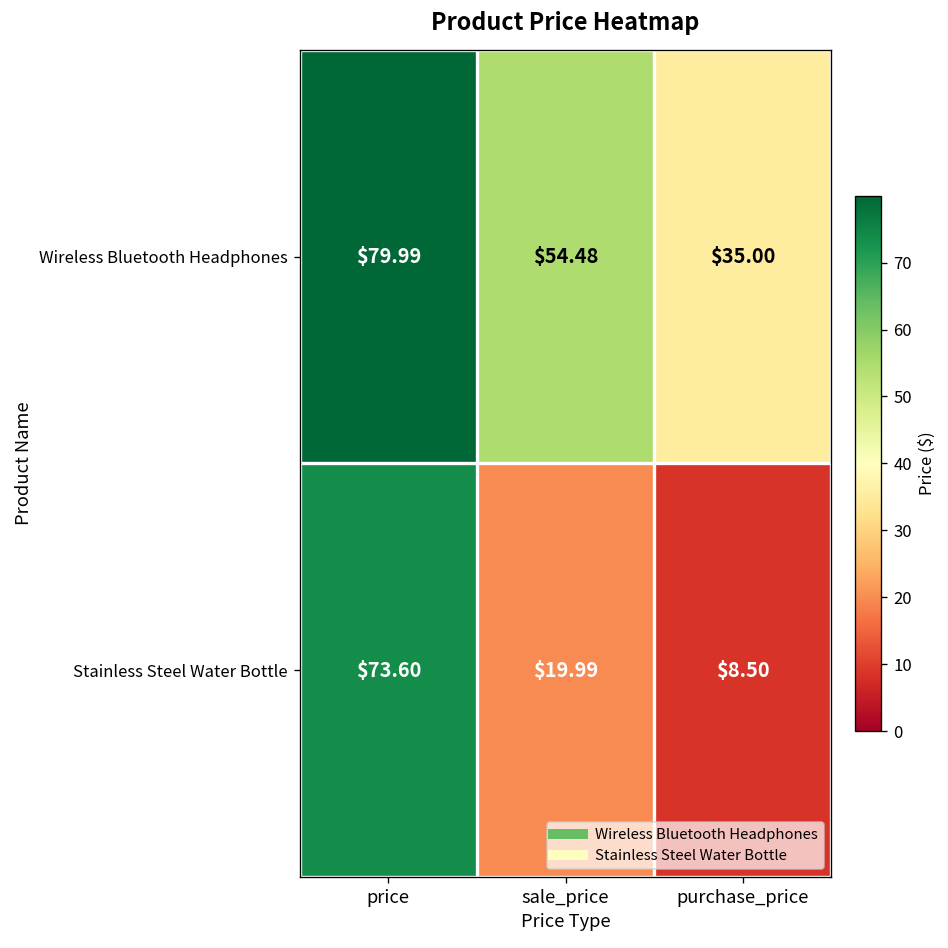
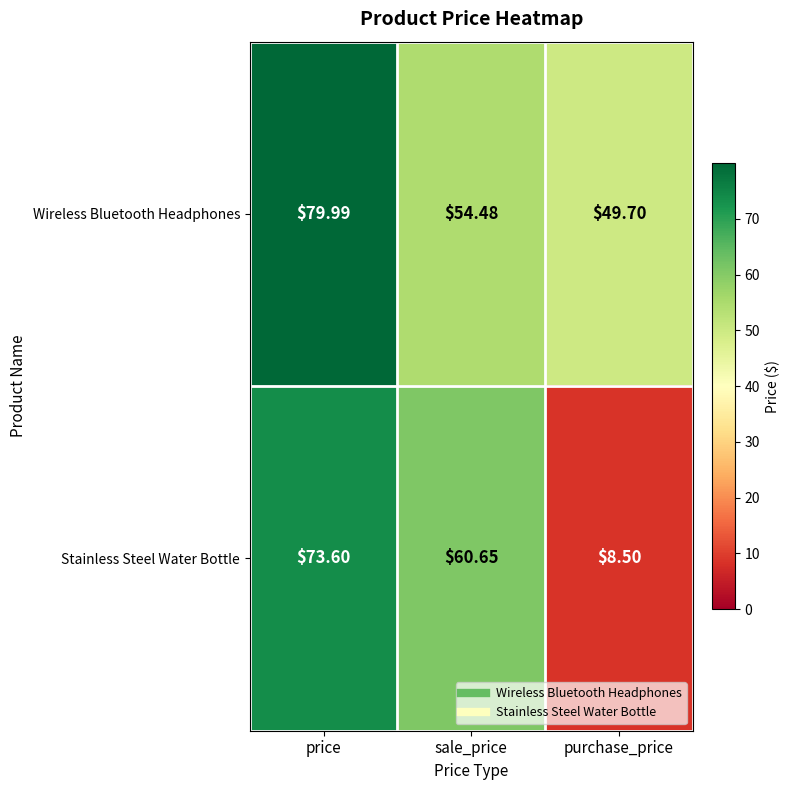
Wireless Bluetooth Headphones, purchase_price: $35.00 -> $49.70
Stainless Steel Water Bottle, sale_price: $19.99 -> $60.65
